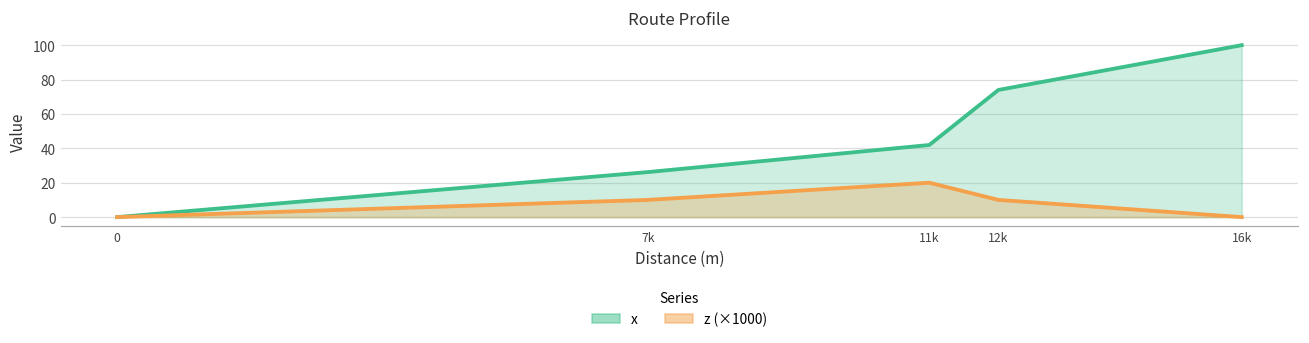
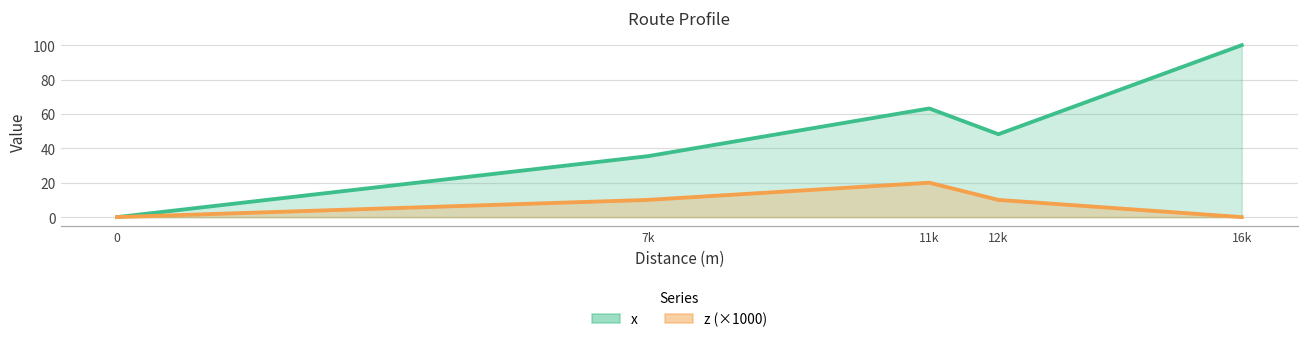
x, 7k: 26 -> 35
x, 11k: 42 -> 63
x, 12k: 74 -> 48
